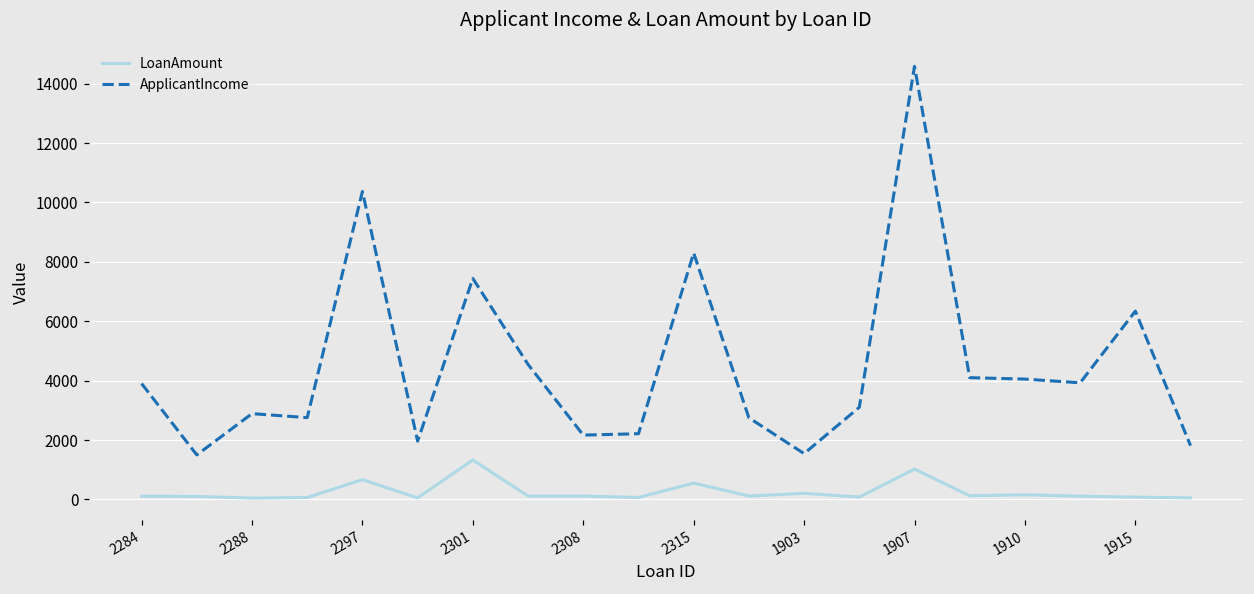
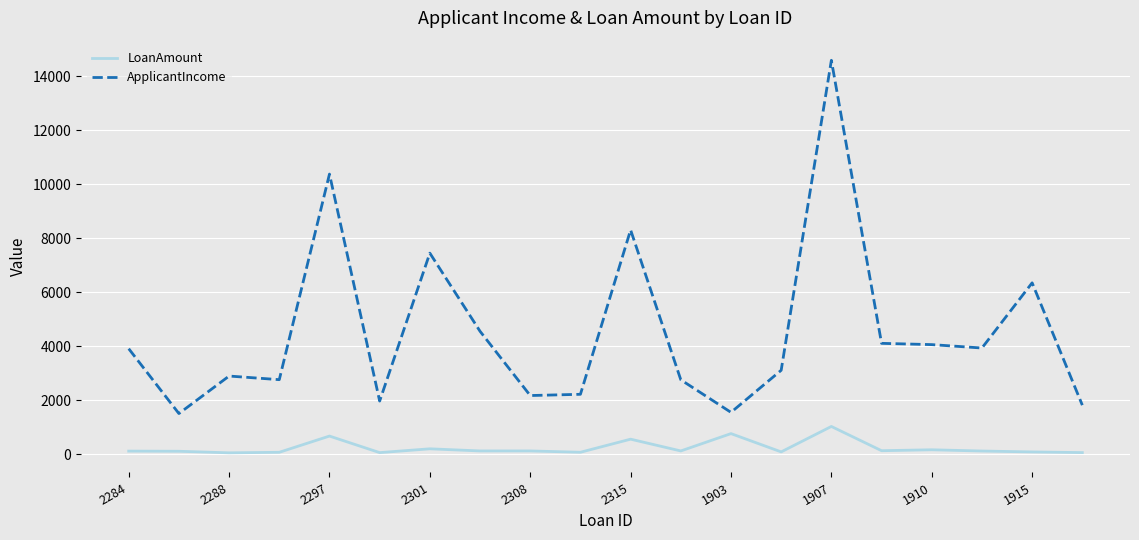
LoanAmount, 2301: 1300 -> 200
LoanAmount, 1903: 200 -> 800
